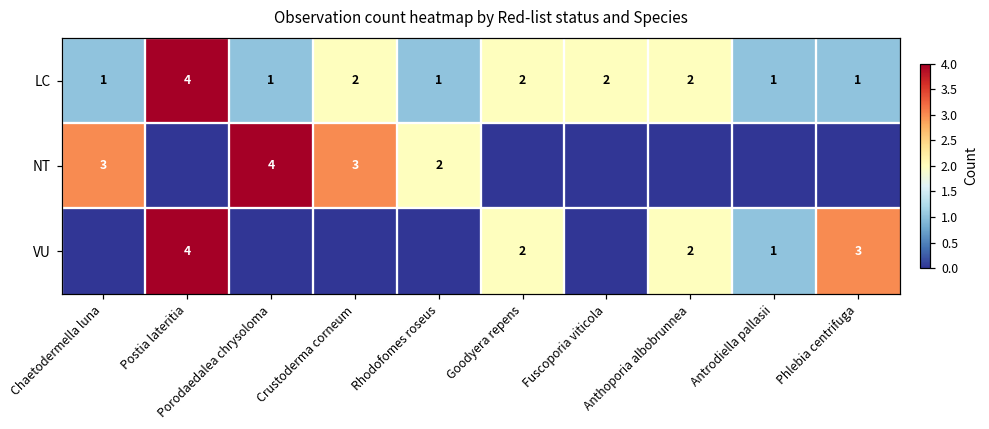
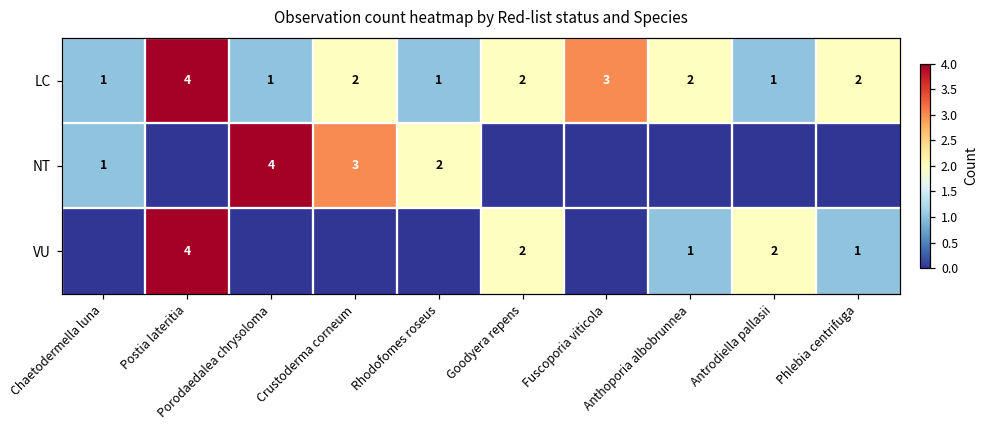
LC, Fuscoporia viticola: 2 -> 3
LC, Phlebia centrifuga: 1 -> 2
NT, Chaetodermella luna: 3 -> 1
VU, Anthoporia albobrunnea: 2 -> 1
VU, Antrodiella pallasii: 1 -> 2
VU, Phlebia centrifuga: 3 -> 1
